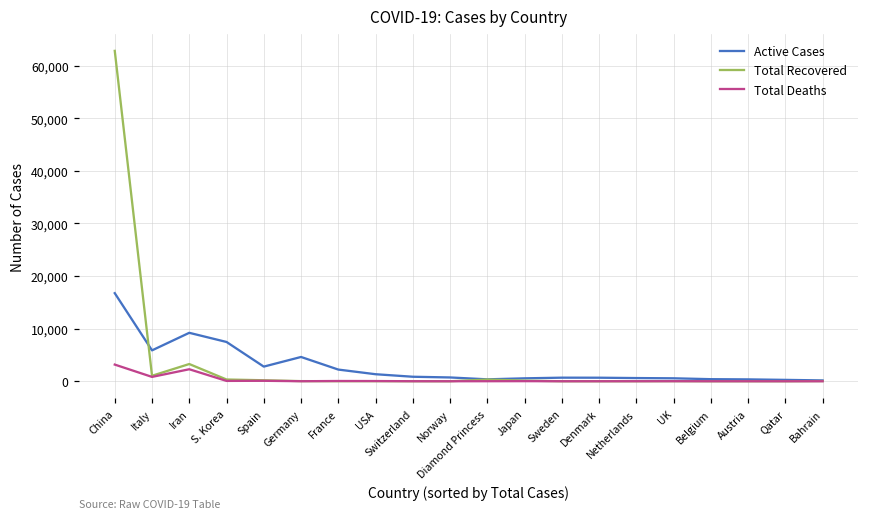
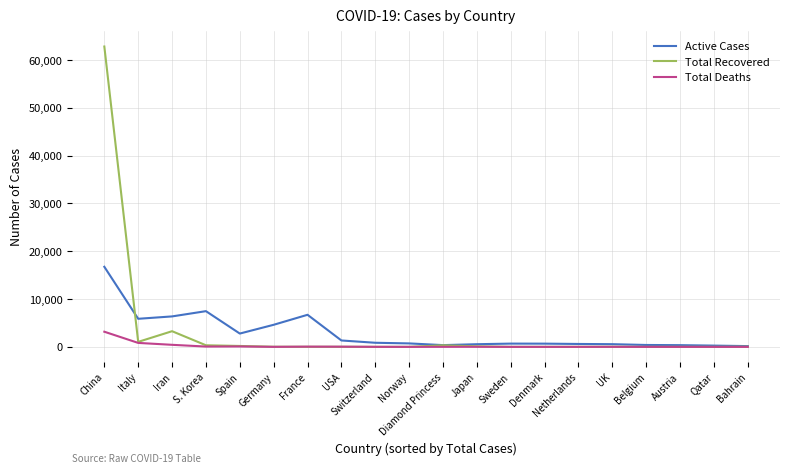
Active Cases, Iran: 9,000 -> 6,000
Total Deaths, Iran: 2,000 -> 0
Active Cases, France: 2,000 -> 7,000
